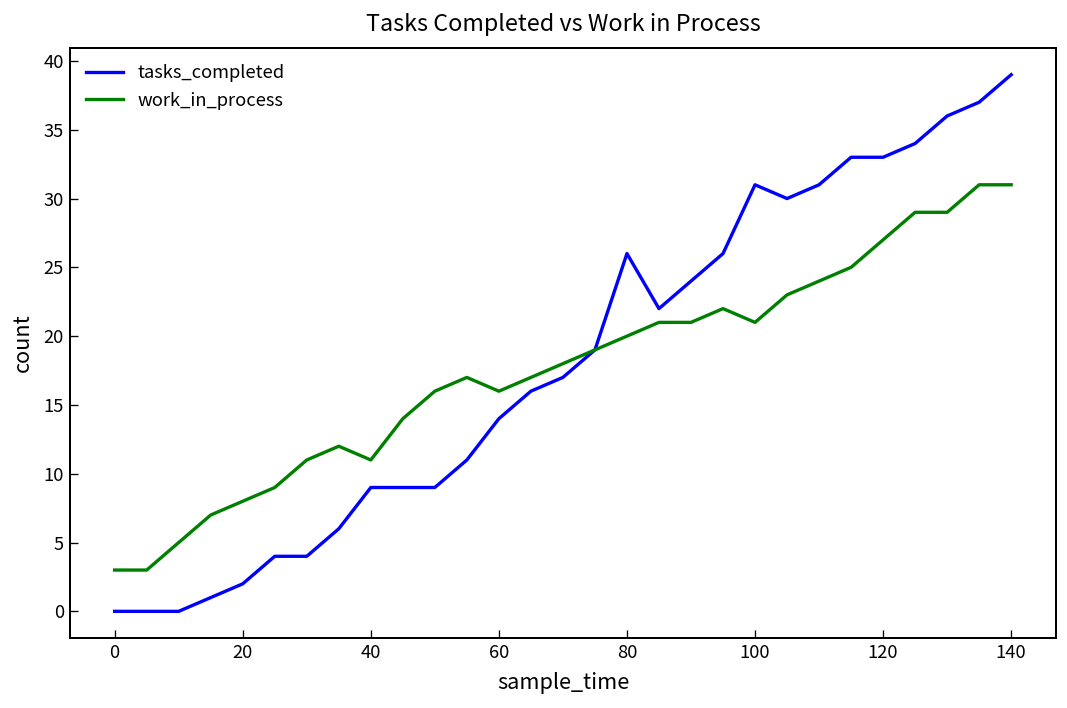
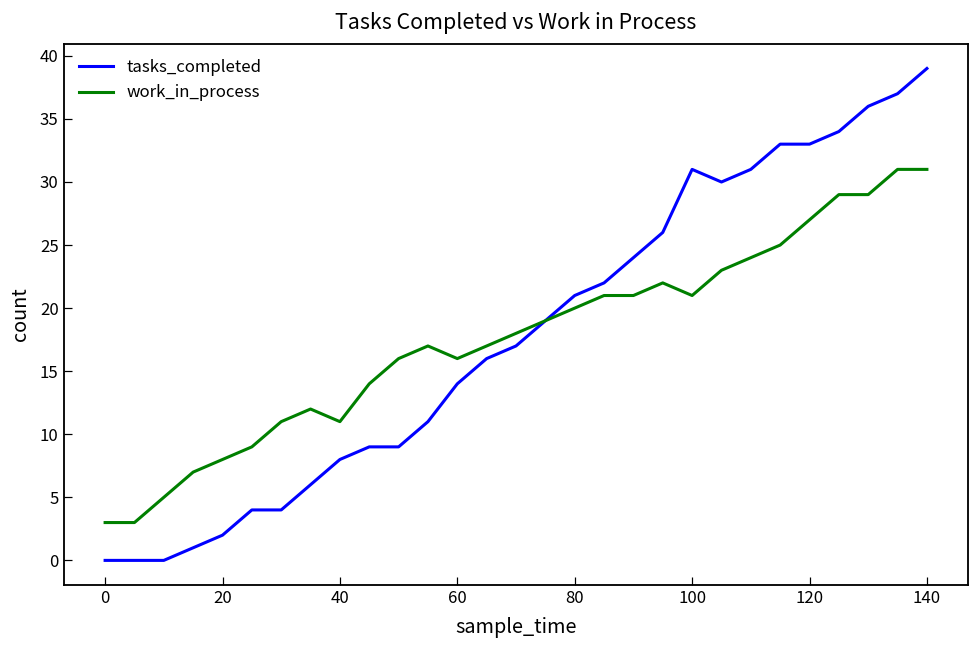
tasks_completed, 40: 9 -> 8
tasks_completed, 80: 26 -> 21
